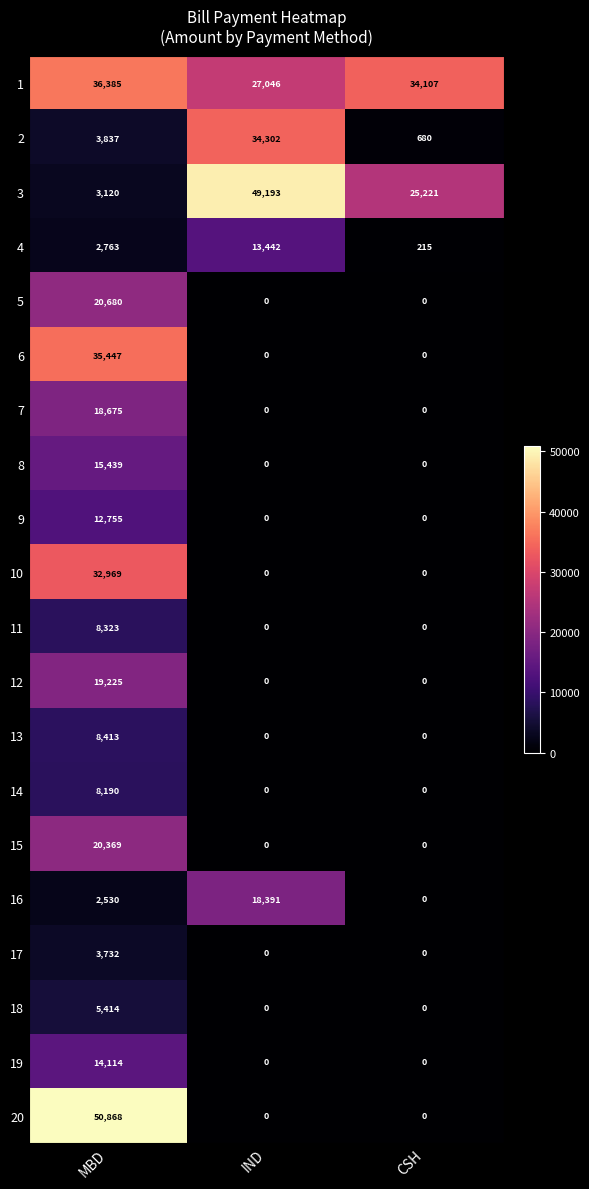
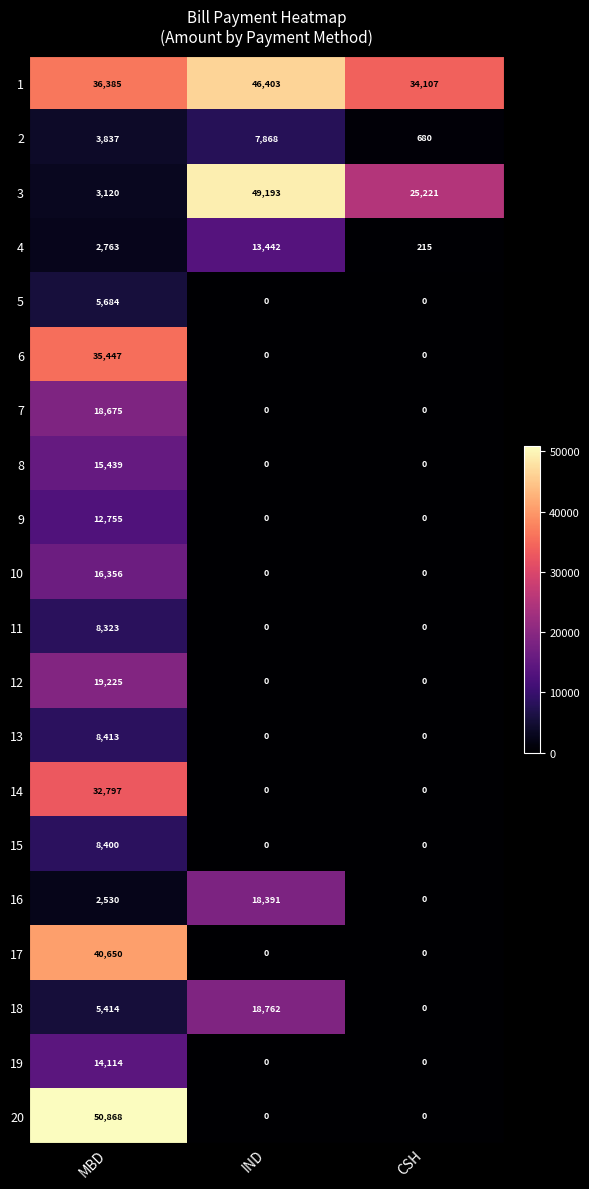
1, IND: 27,046 -> 46,403
2, IND: 34,302 -> 7,868
5, MBD: 20,680 -> 5,684
10, MBD: 32,969 -> 16,356
14, MBD: 8,190 -> 32,797
15, MBD: 20,369 -> 8,400
17, MBD: 3,732 -> 40,650
18, IND: 0 -> 18,762
